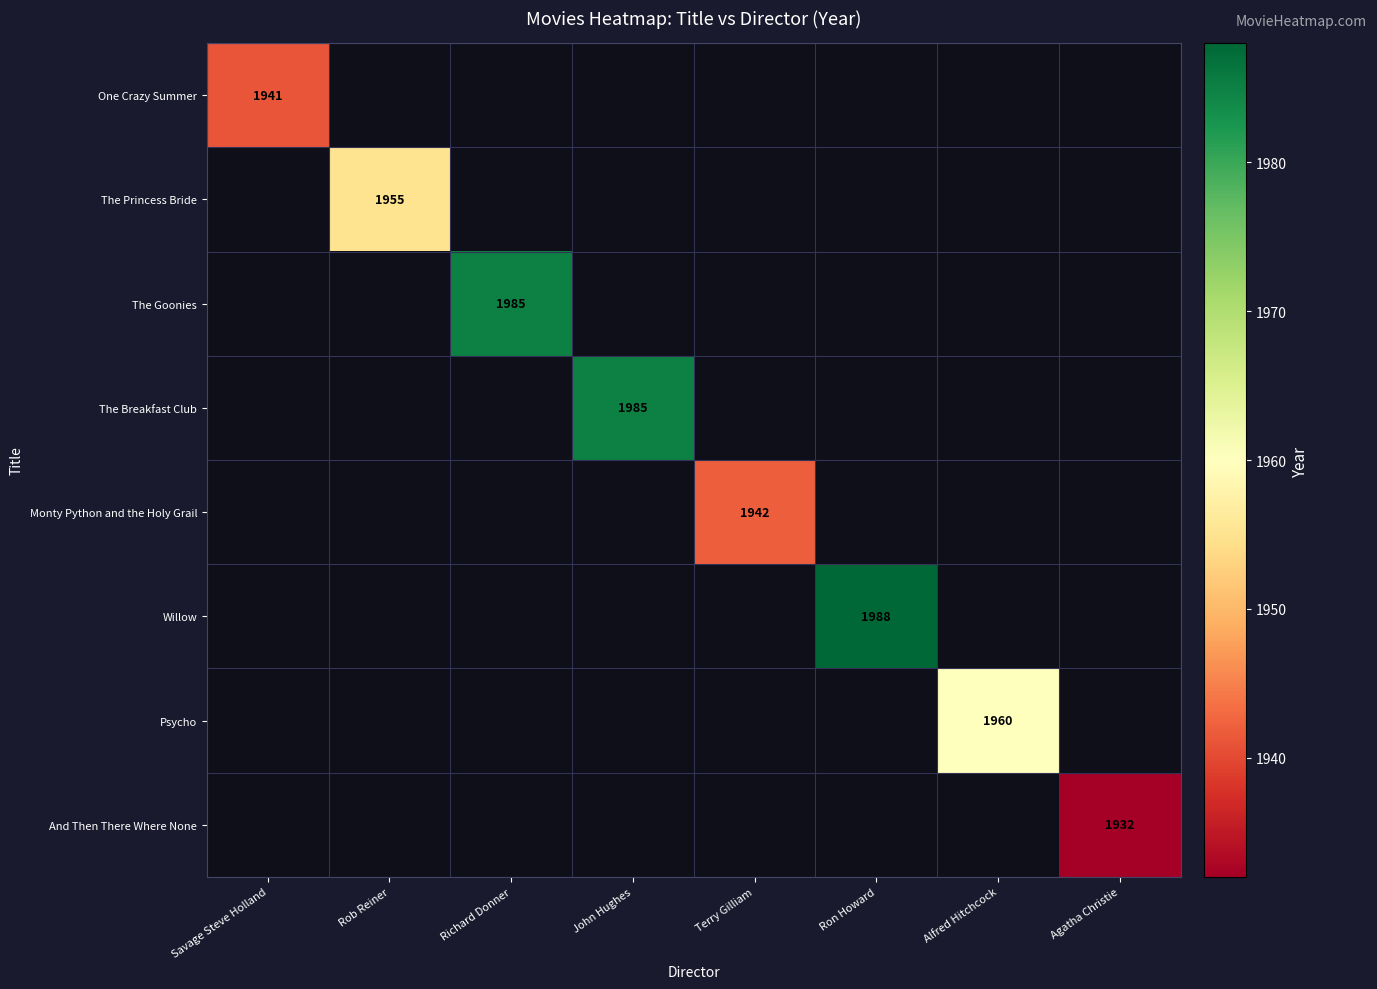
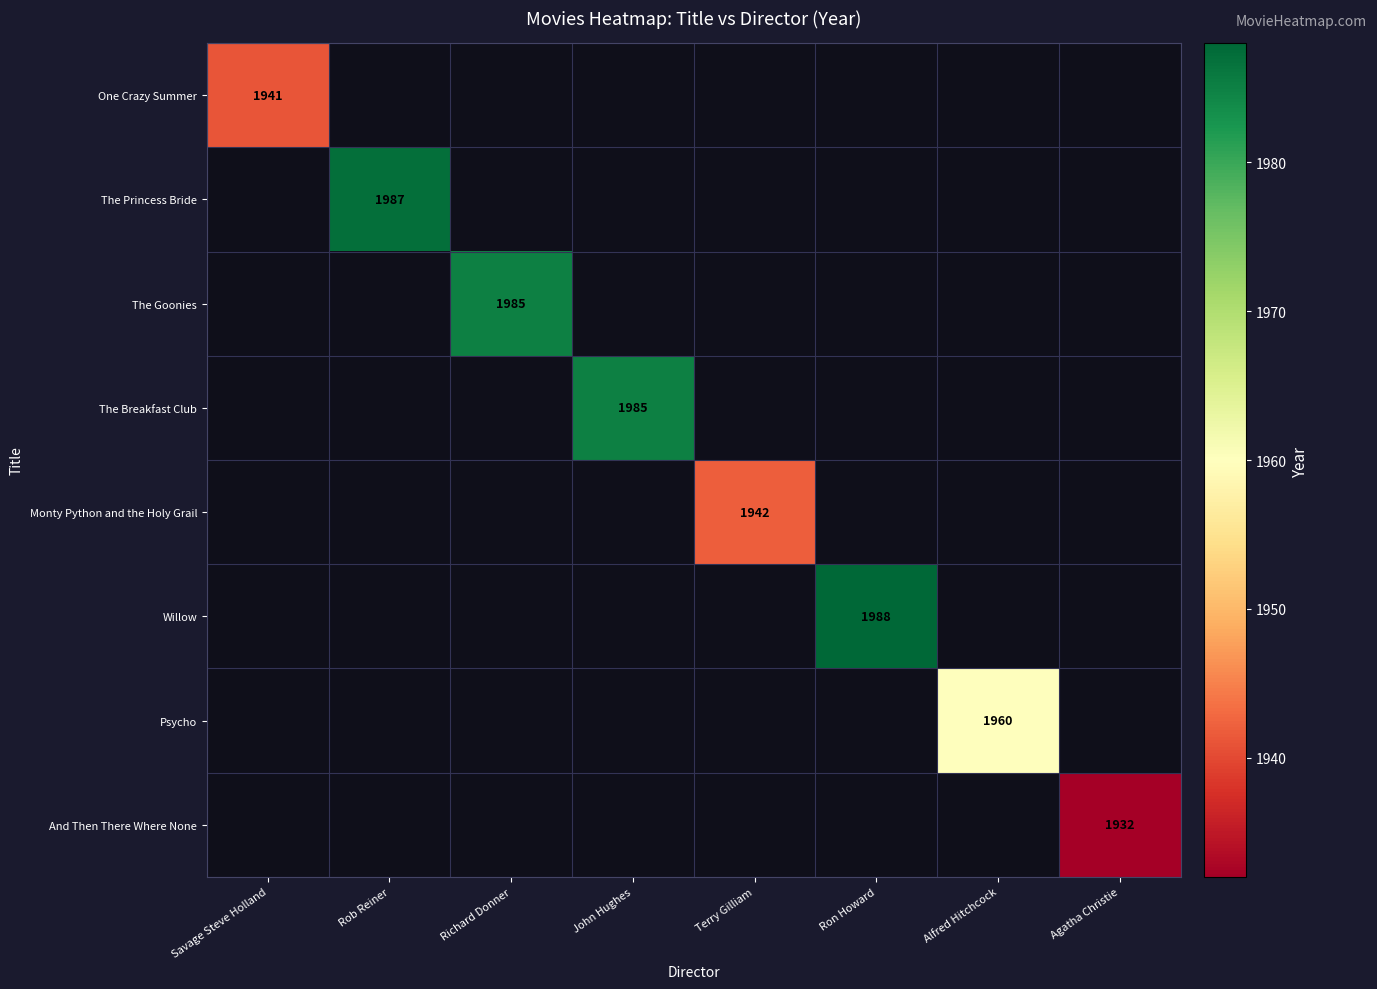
The Princess Bride, Rob Reiner: 1955 -> 1987
